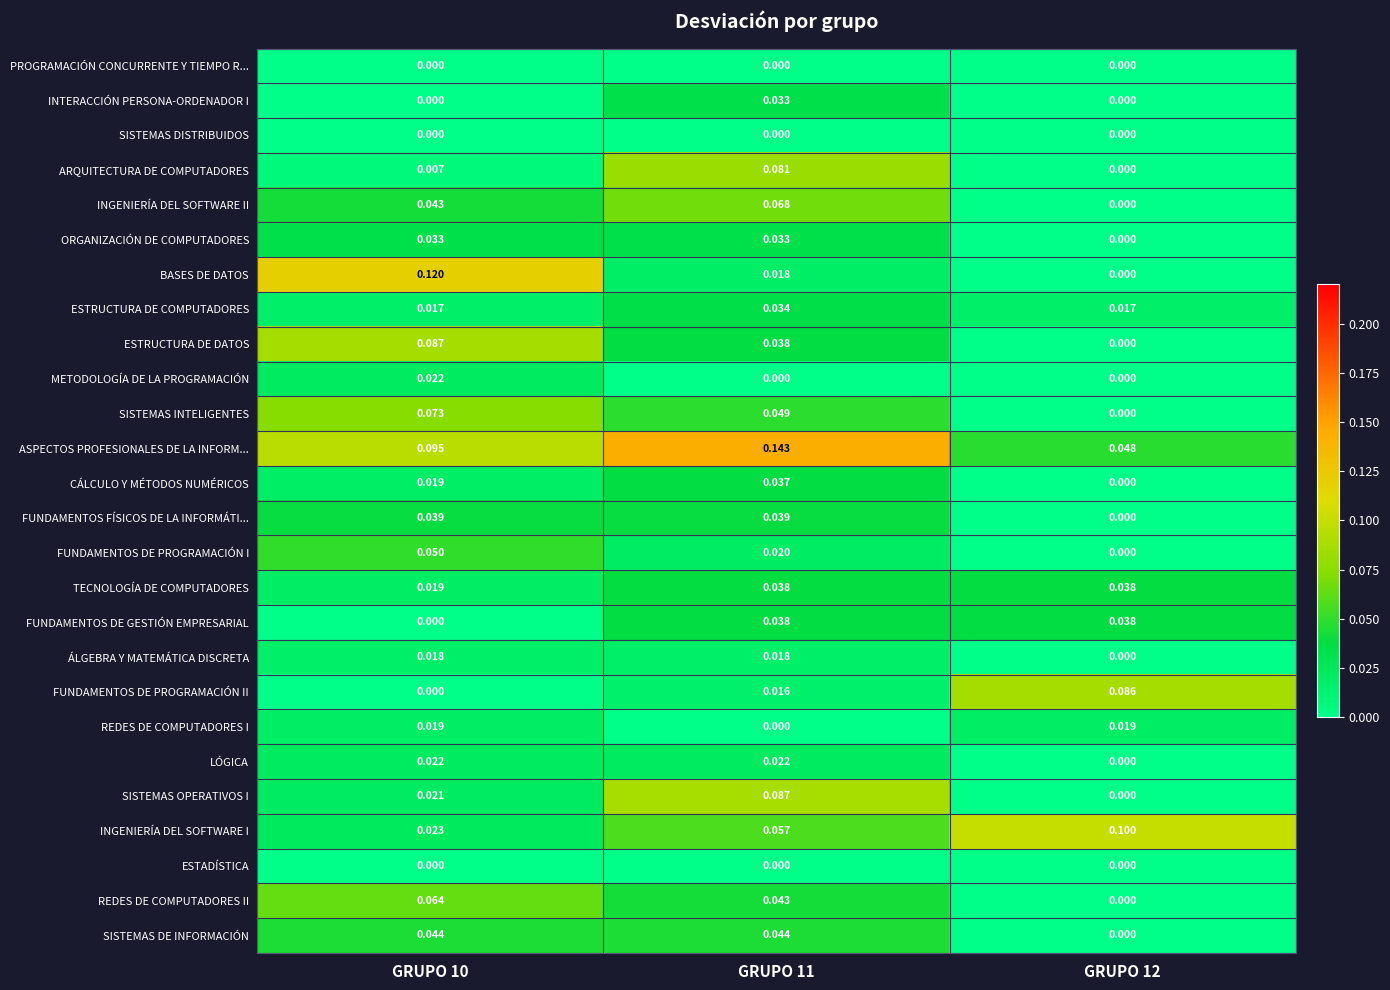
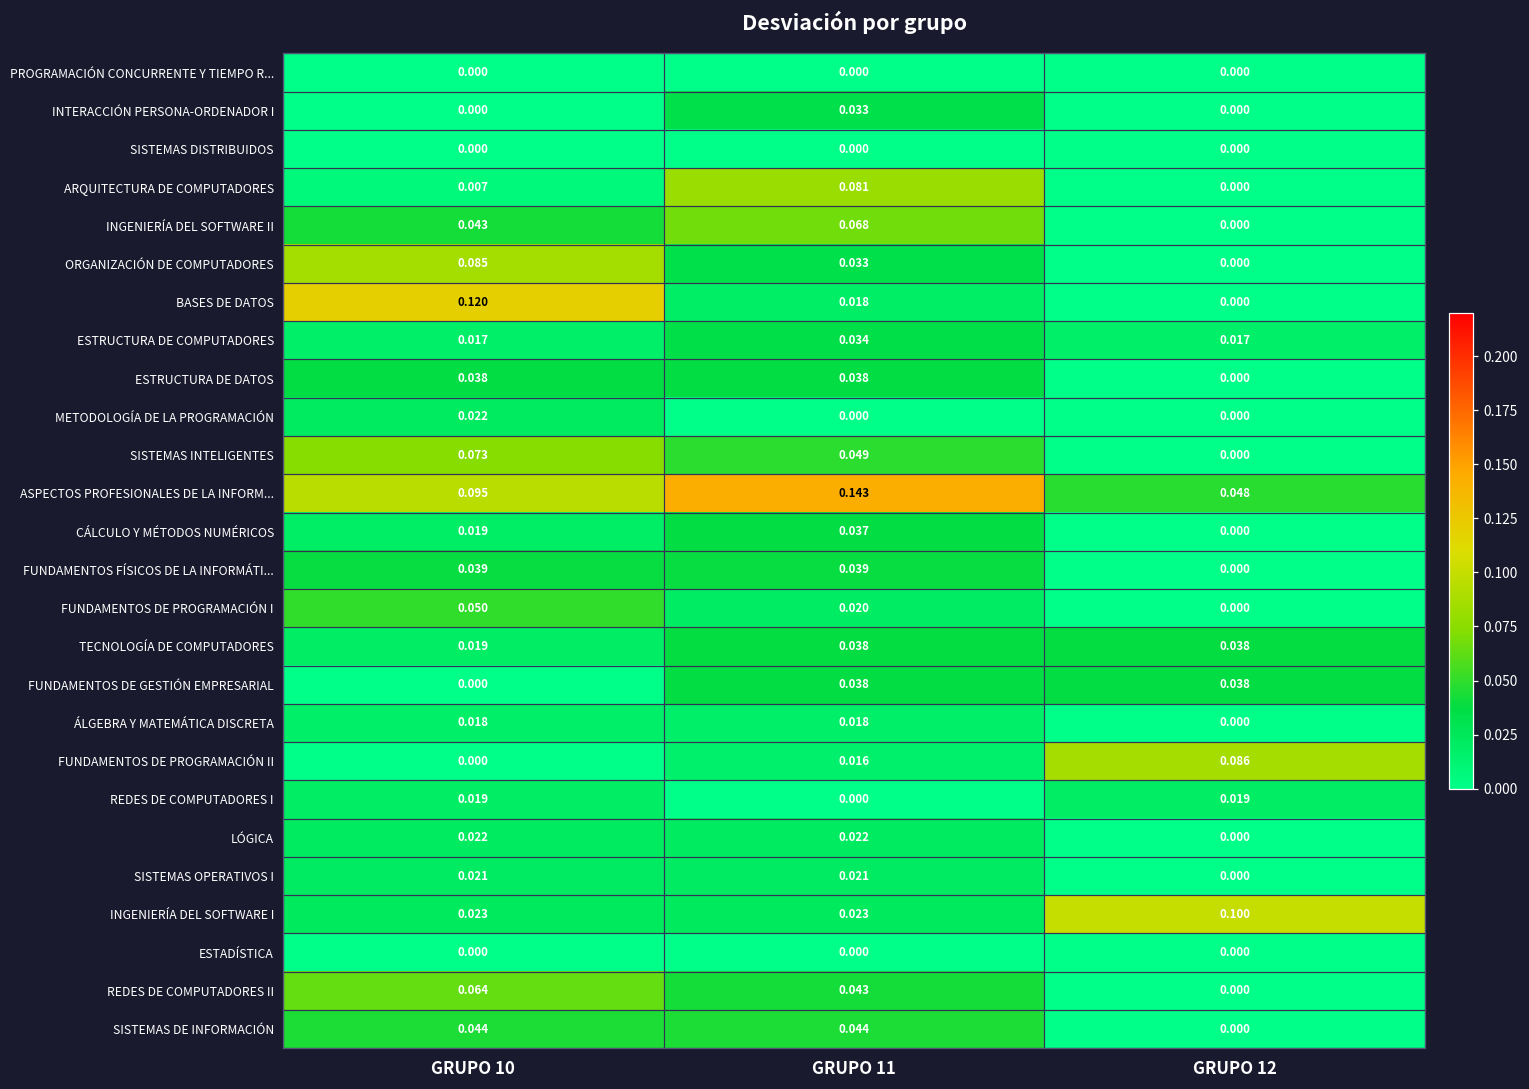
ORGANIZACIÓN DE COMPUTADORES, GRUPO 10: 0.033 -> 0.085
ESTRUCTURA DE DATOS, GRUPO 10: 0.087 -> 0.038
SISTEMAS OPERATIVOS I, GRUPO 11: 0.087 -> 0.021
INGENIERÍA DEL SOFTWARE I, GRUPO 11: 0.057 -> 0.023
